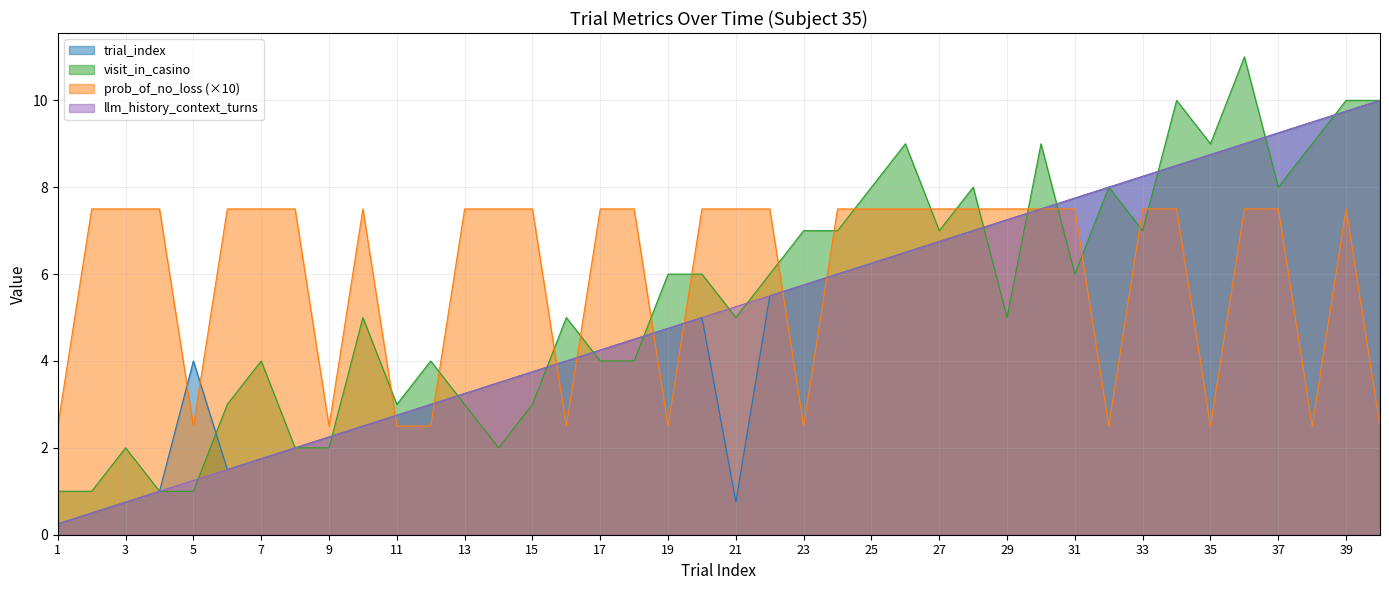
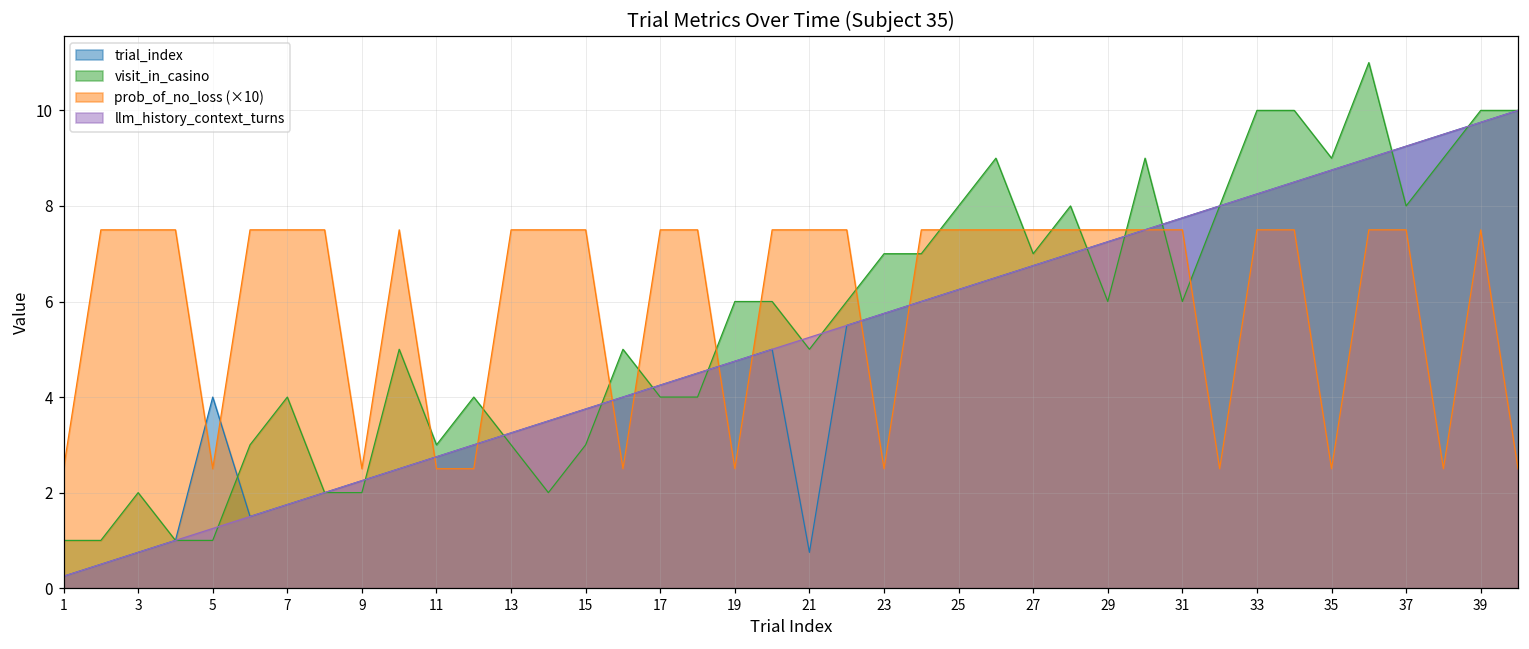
visit_in_casino, 29: 5 -> 6
visit_in_casino, 33: 7 -> 10
